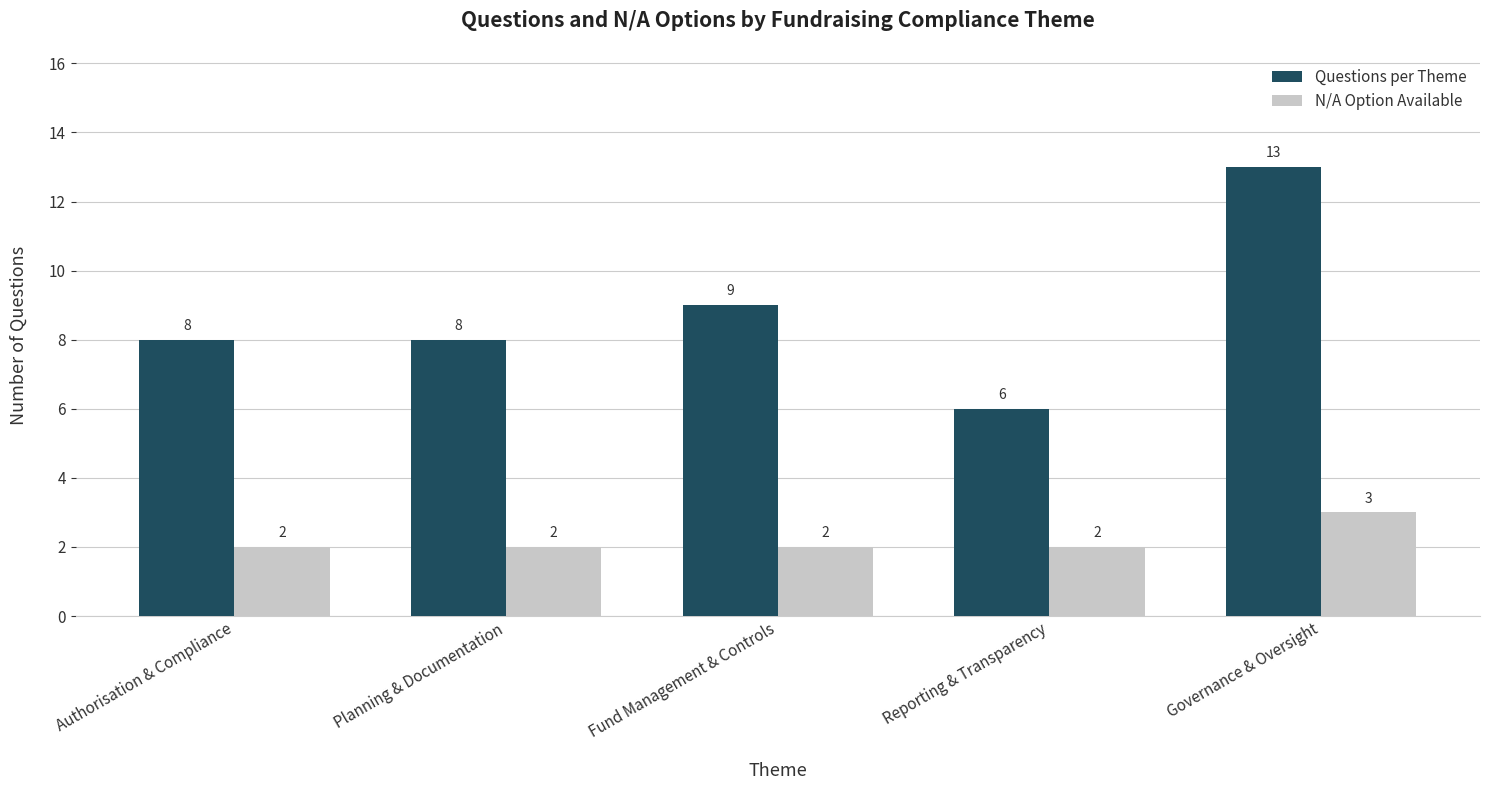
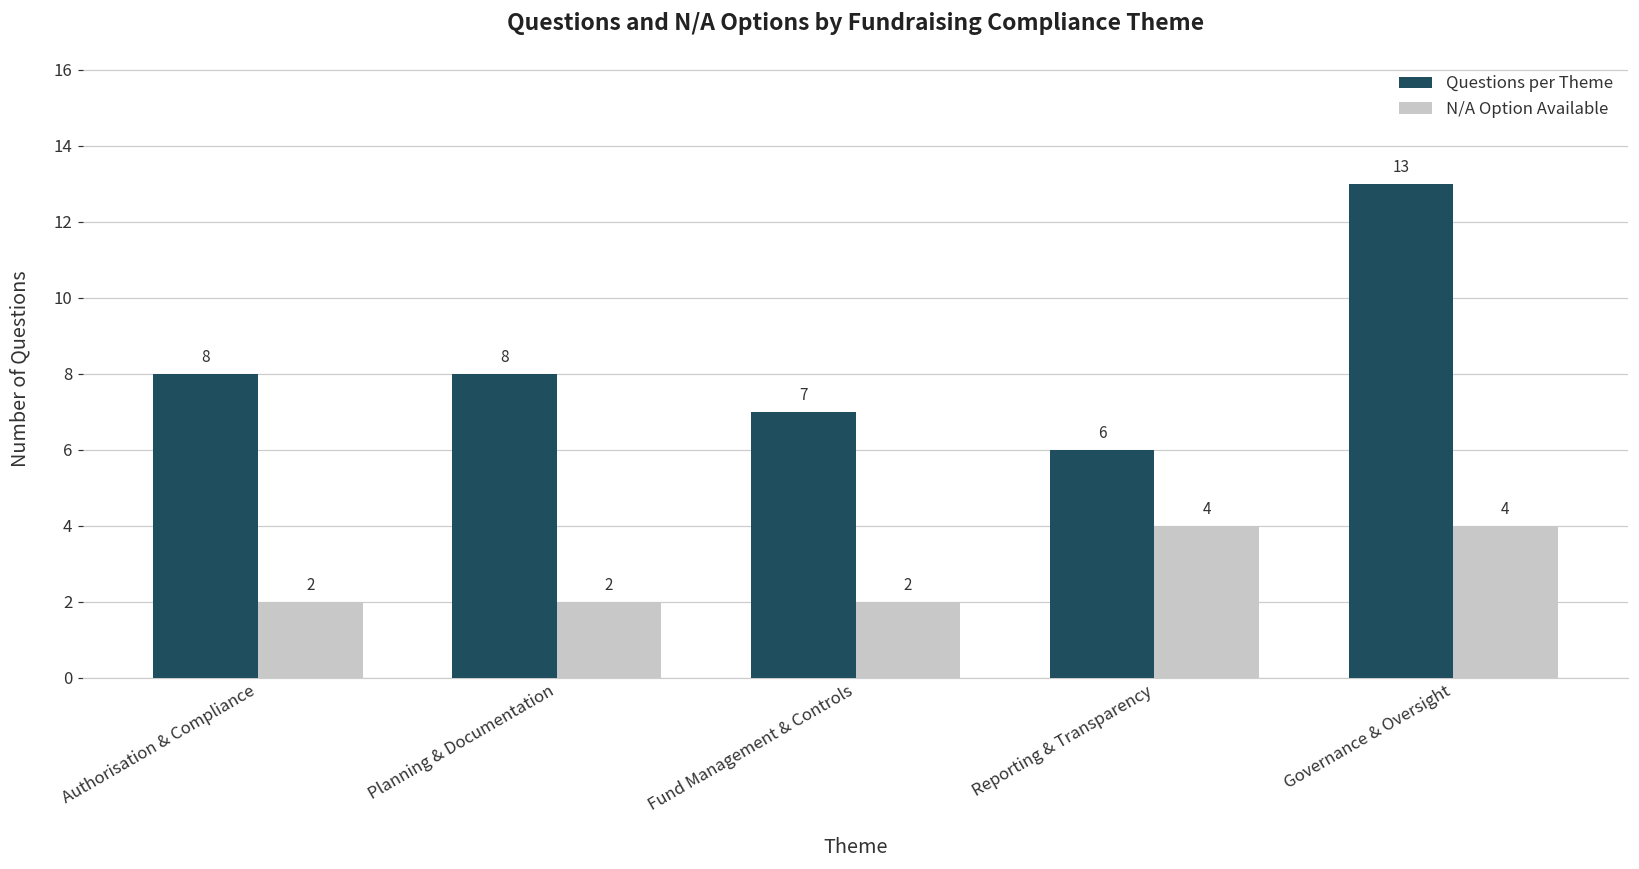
Questions per Theme, Fund Management & Controls: 9 -> 7
N/A Option Available, Reporting & Transparency: 2 -> 4
N/A Option Available, Governance & Oversight: 3 -> 4
